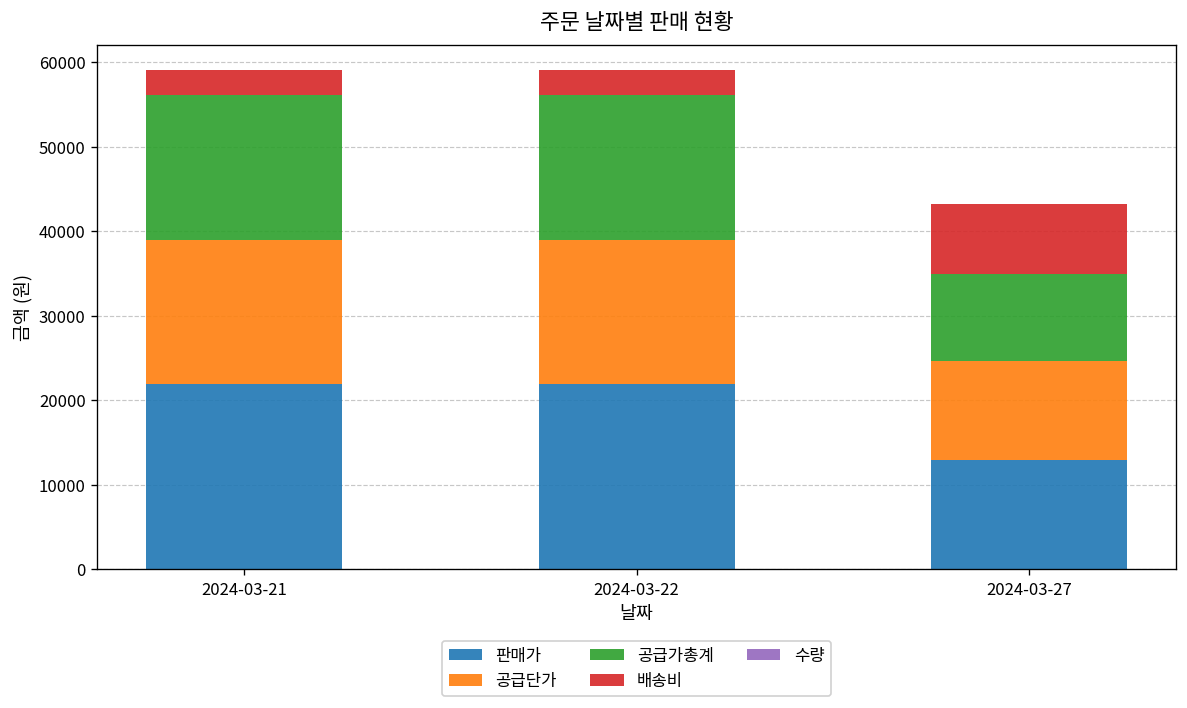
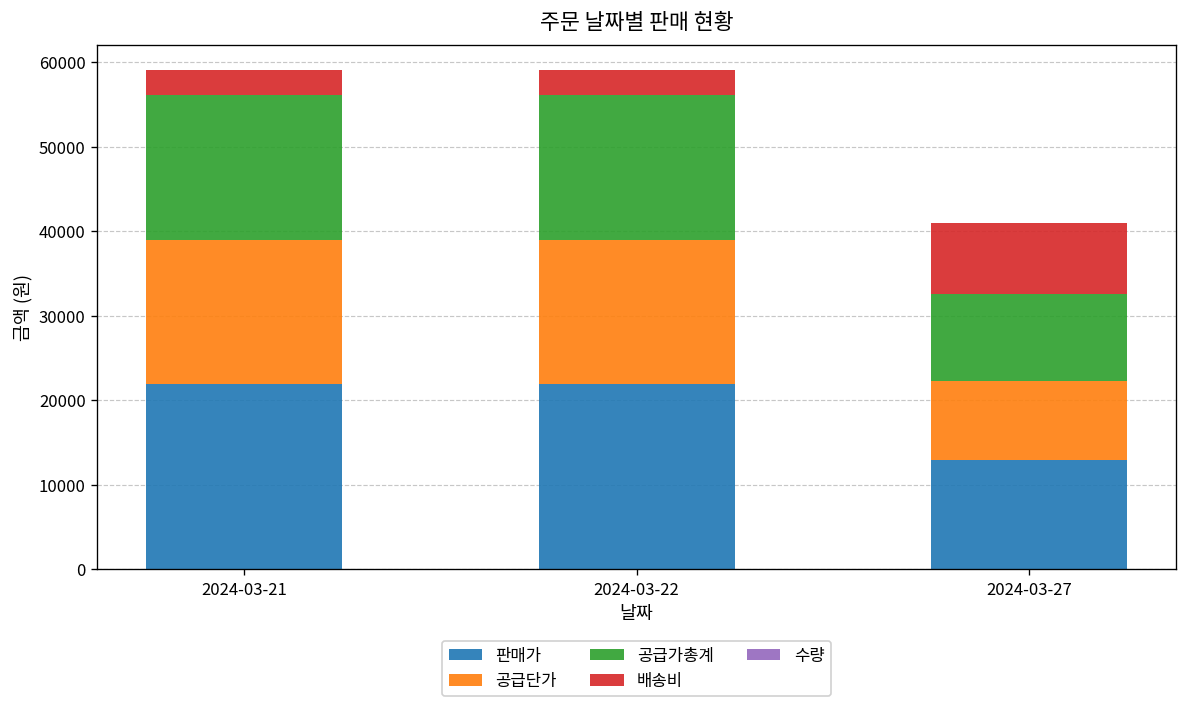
공급단가, 2024-03-27: 12000 -> 9000
